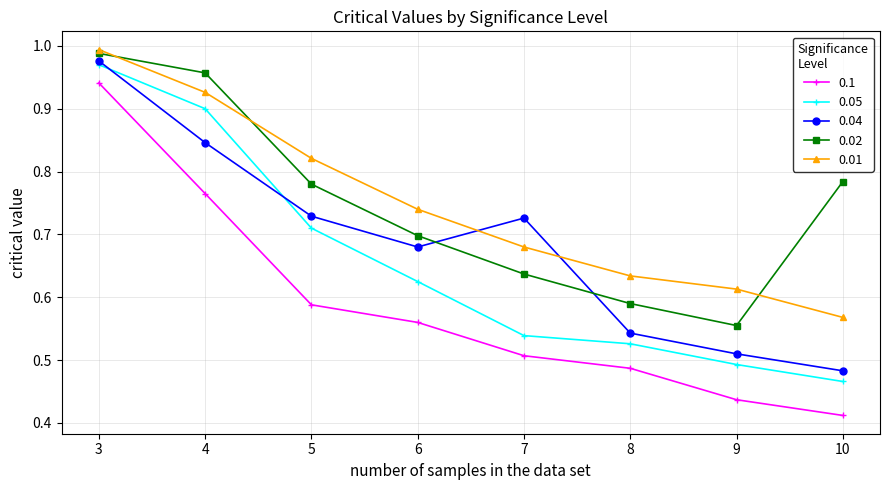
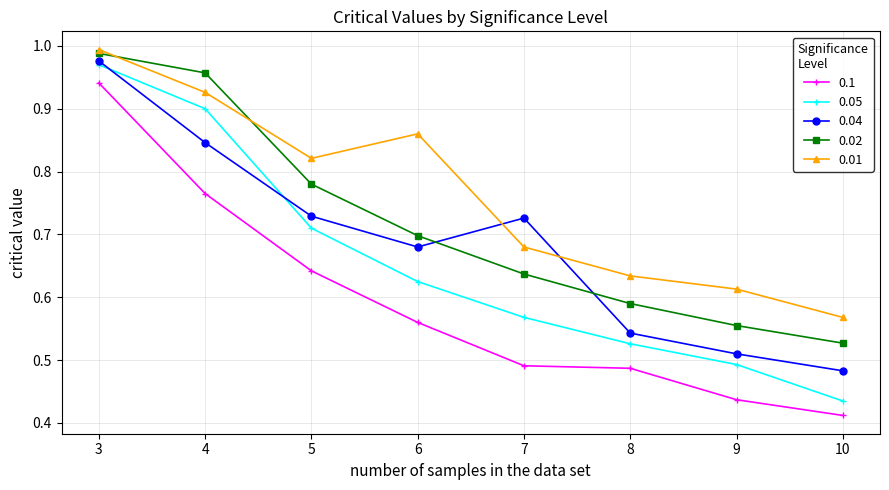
0.1, 5: 0.59 -> 0.64
0.01, 6: 0.74 -> 0.86
0.1, 7: 0.51 -> 0.49
0.05, 7: 0.54 -> 0.57
0.05, 10: 0.47 -> 0.44
0.02, 10: 0.78 -> 0.53
